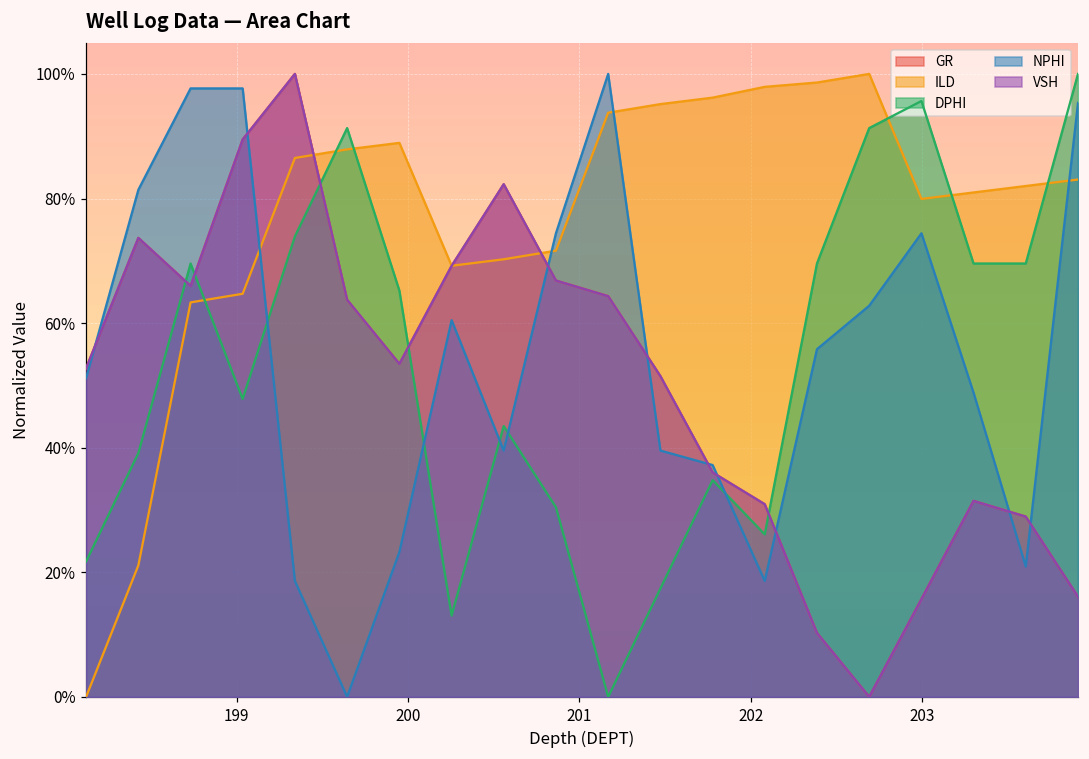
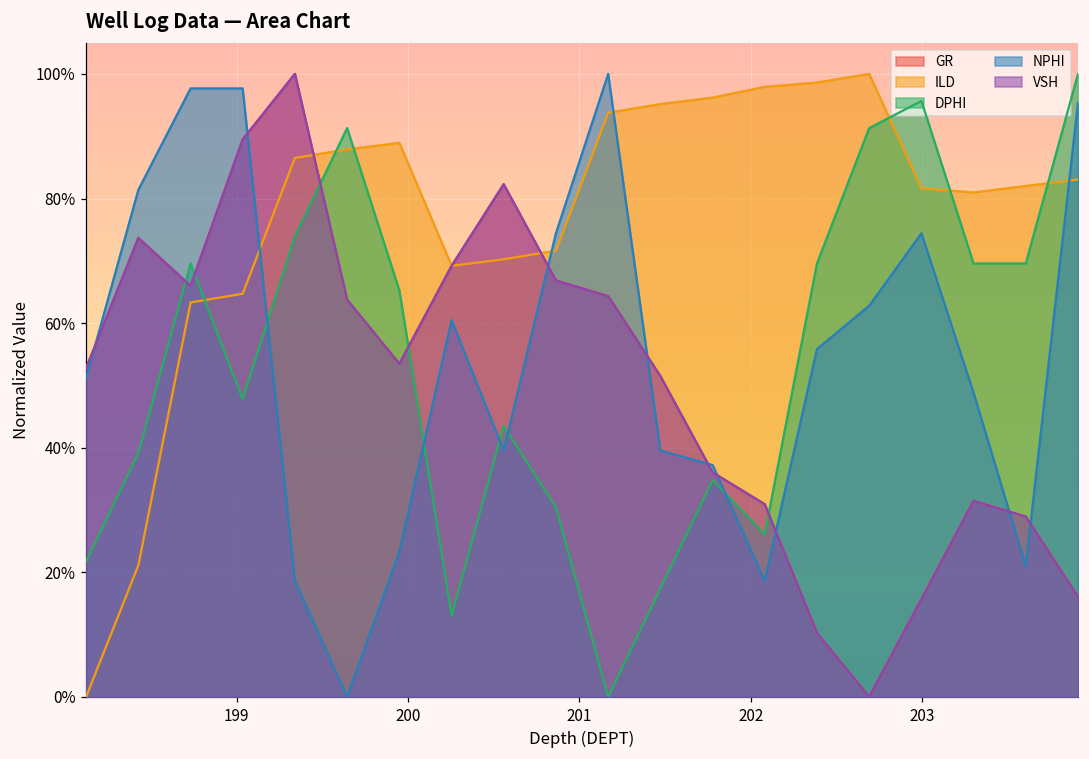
ILD, 203: 80% -> 82%
